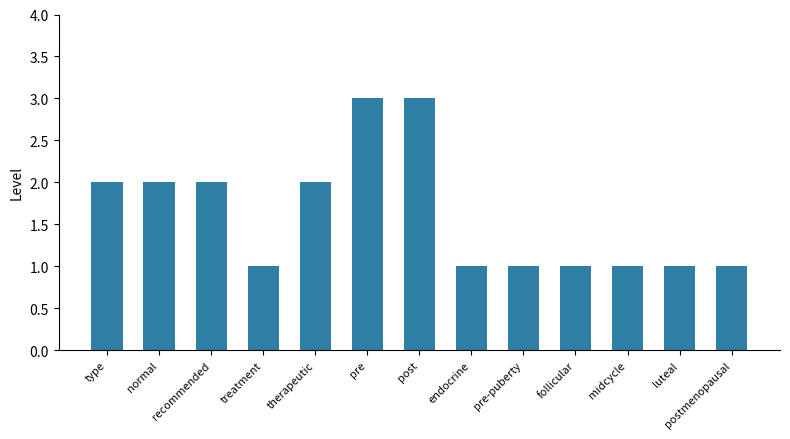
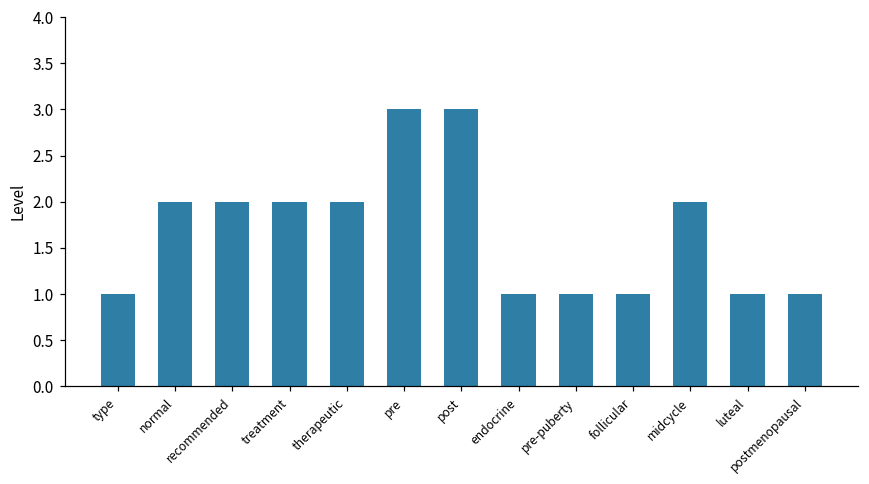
type: 2 -> 1
treatment: 1 -> 2
midcycle: 1 -> 2
